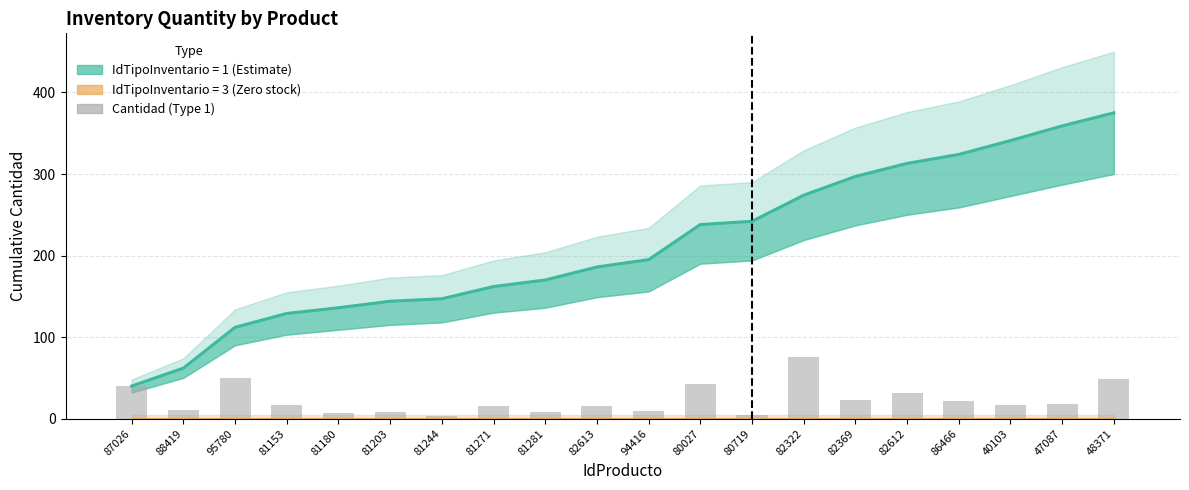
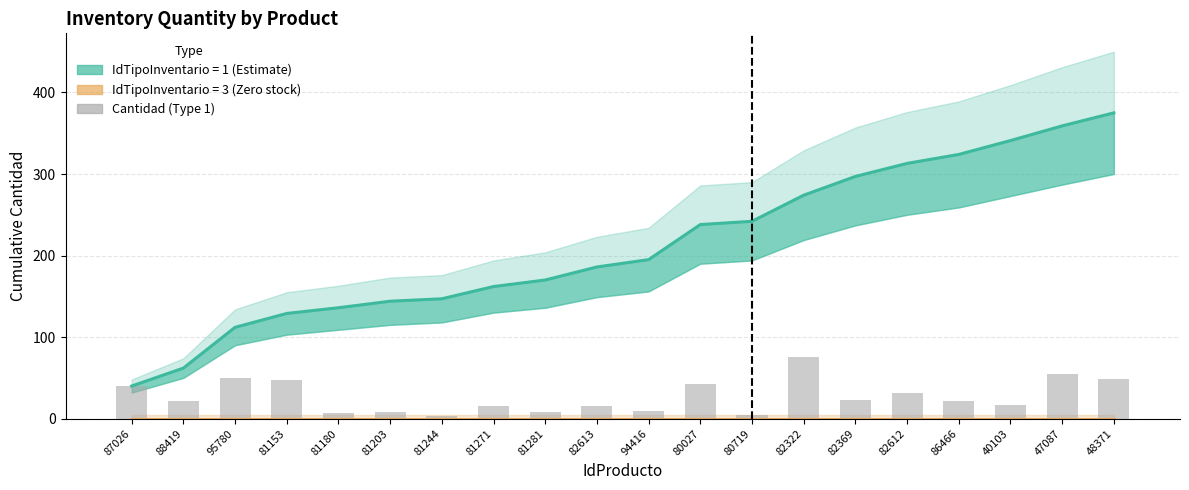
Cantidad (Type 1), 88419: 10 -> 20
Cantidad (Type 1), 81153: 20 -> 50
Cantidad (Type 1), 47087: 20 -> 60
